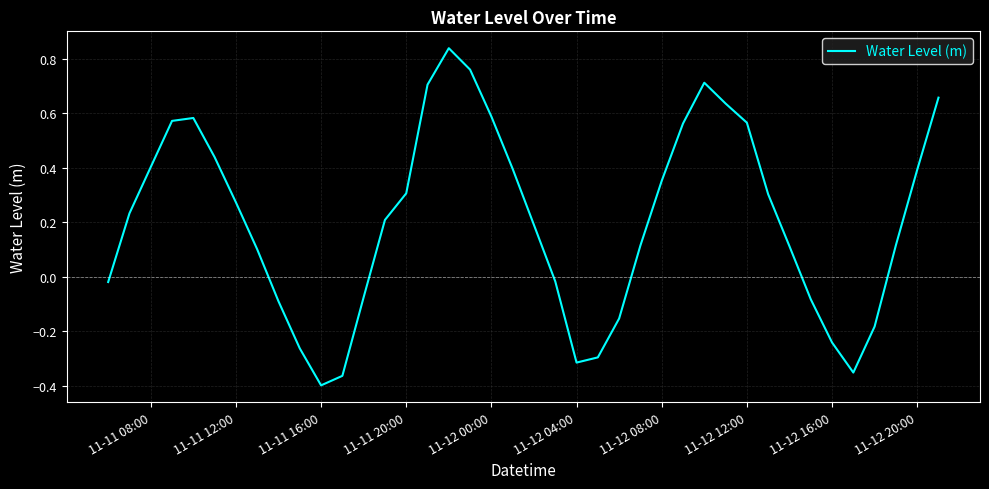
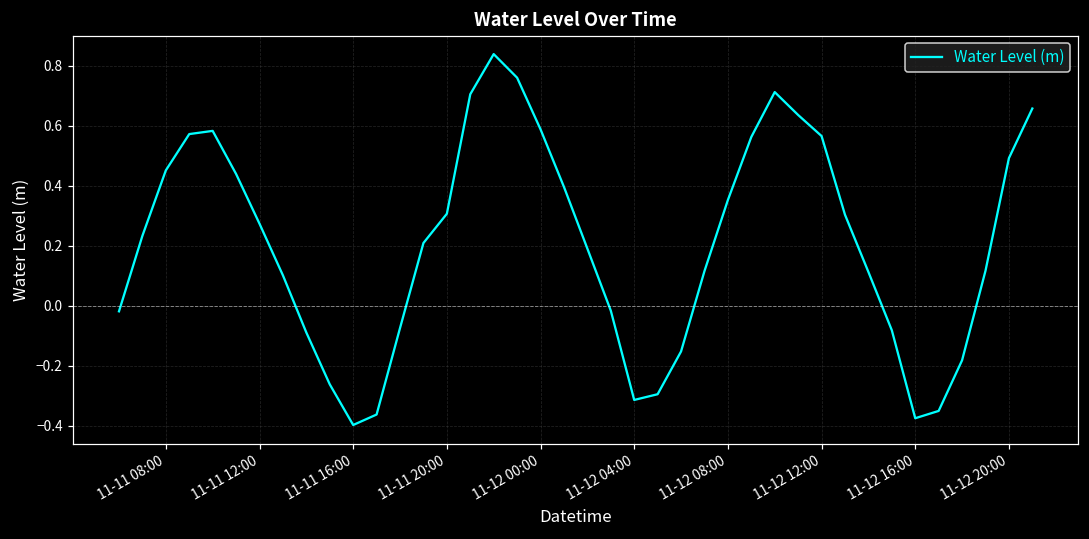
11-11 08:00: 0.40 -> 0.45
11-12 16:00: -0.24 -> -0.38
11-12 20:00: 0.39 -> 0.49
